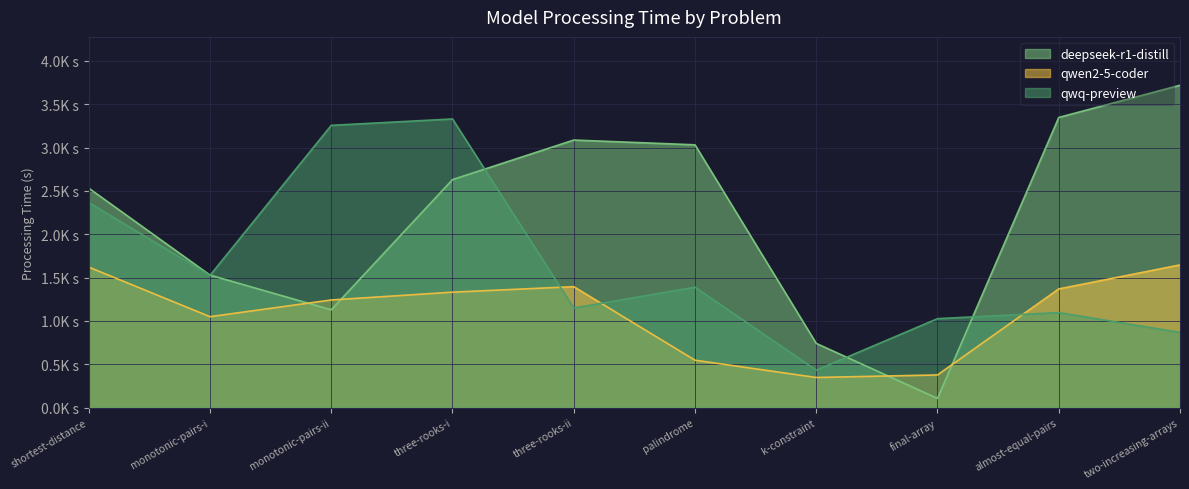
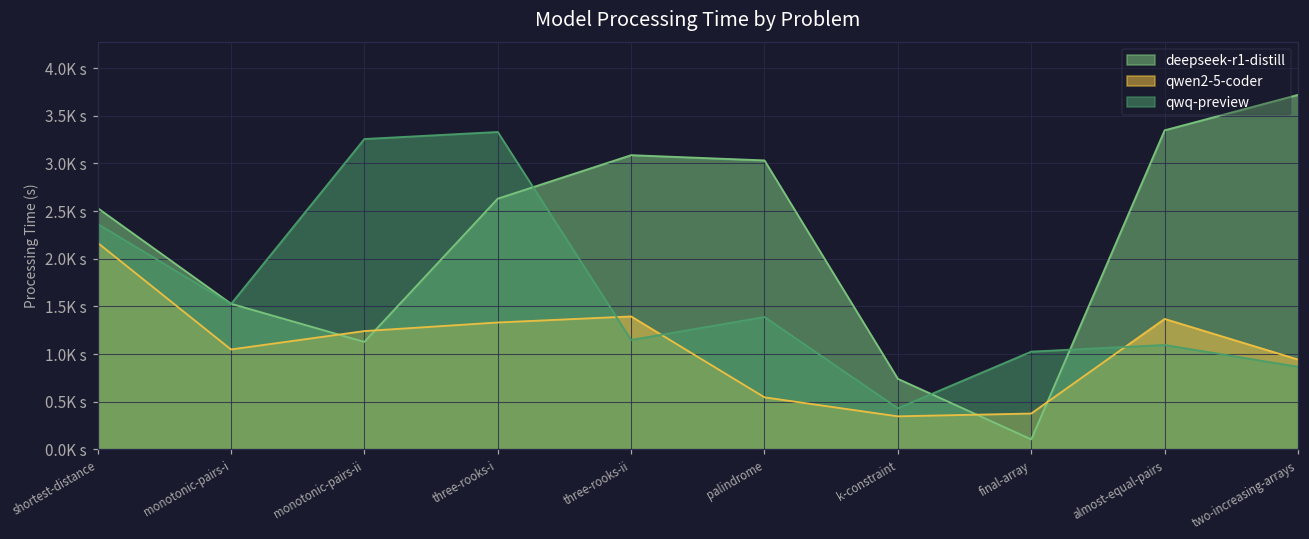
qwen2-5-coder, shortest-distance: 1.6K s -> 2.2K s
qwen2-5-coder, two-increasing-arrays: 1.6K s -> 0.9K s
